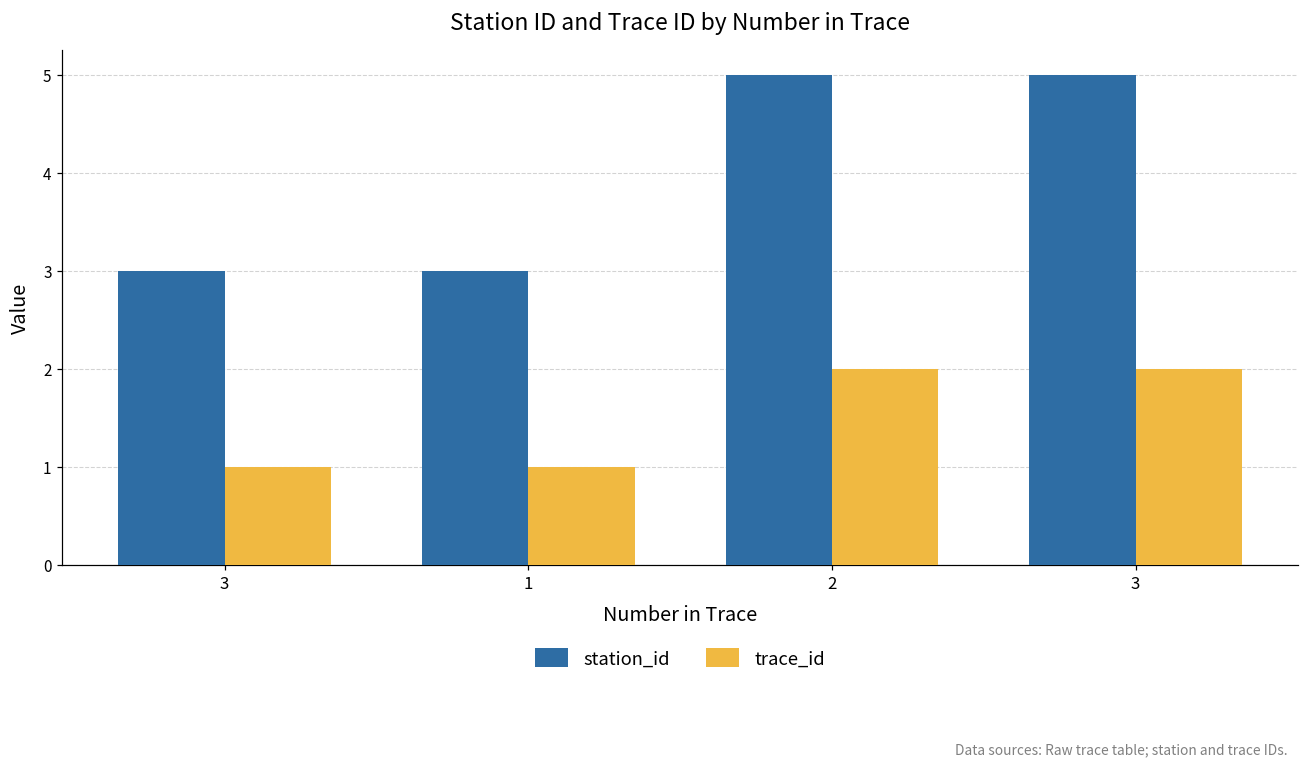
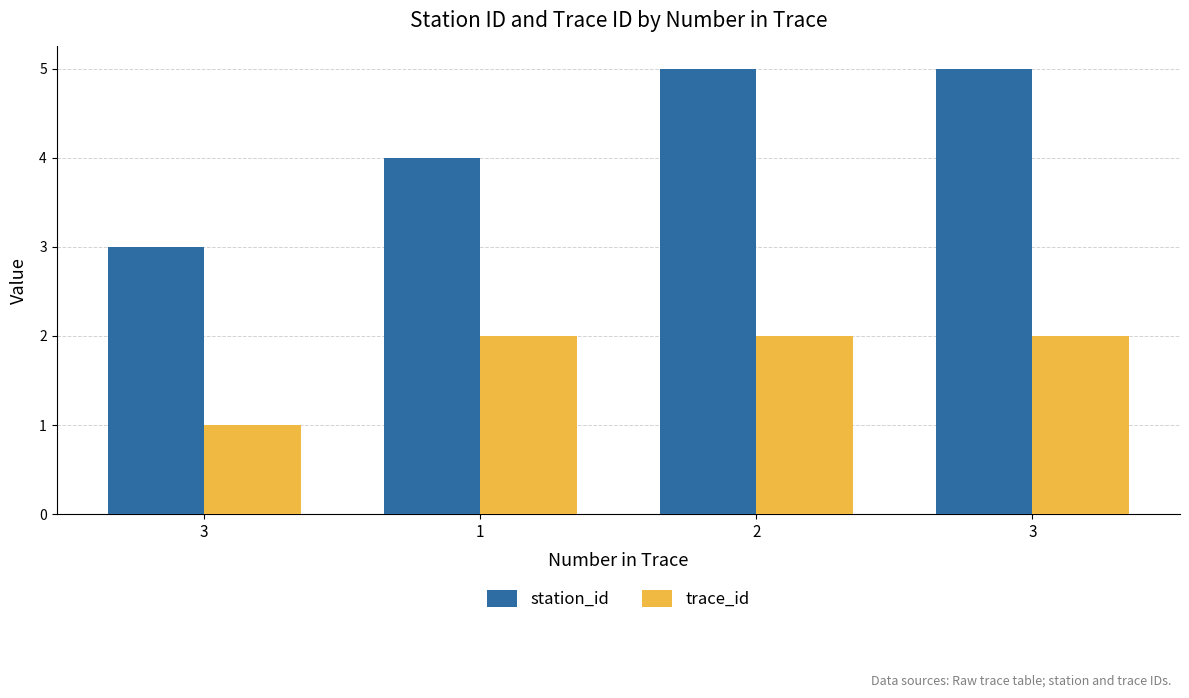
station_id, 1: 3 -> 4
trace_id, 1: 1 -> 2
